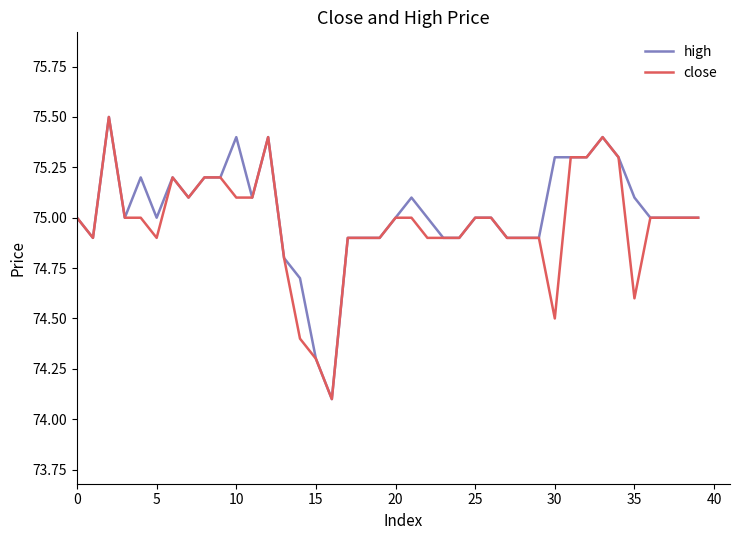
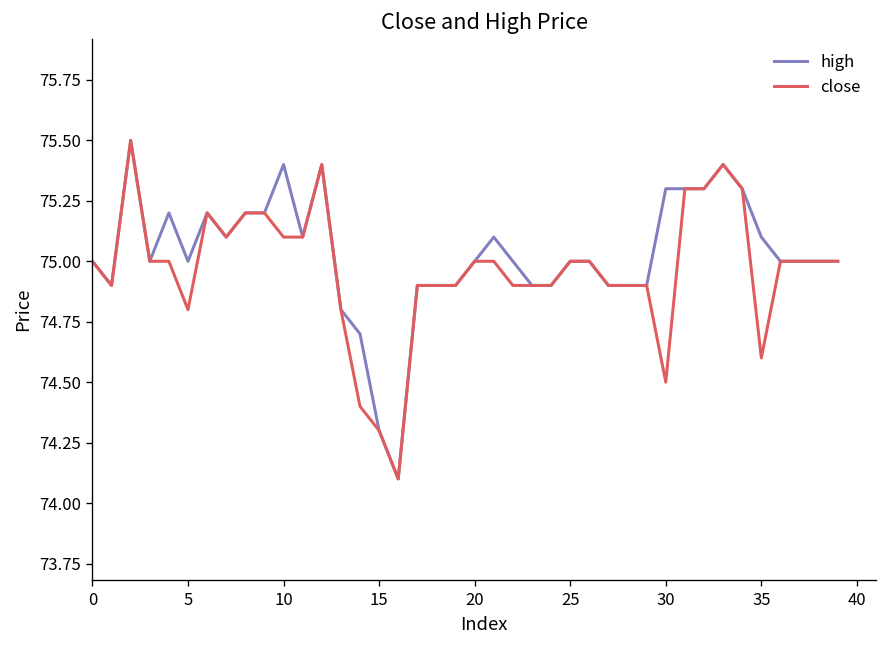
close, 5: 74.9 -> 74.8
